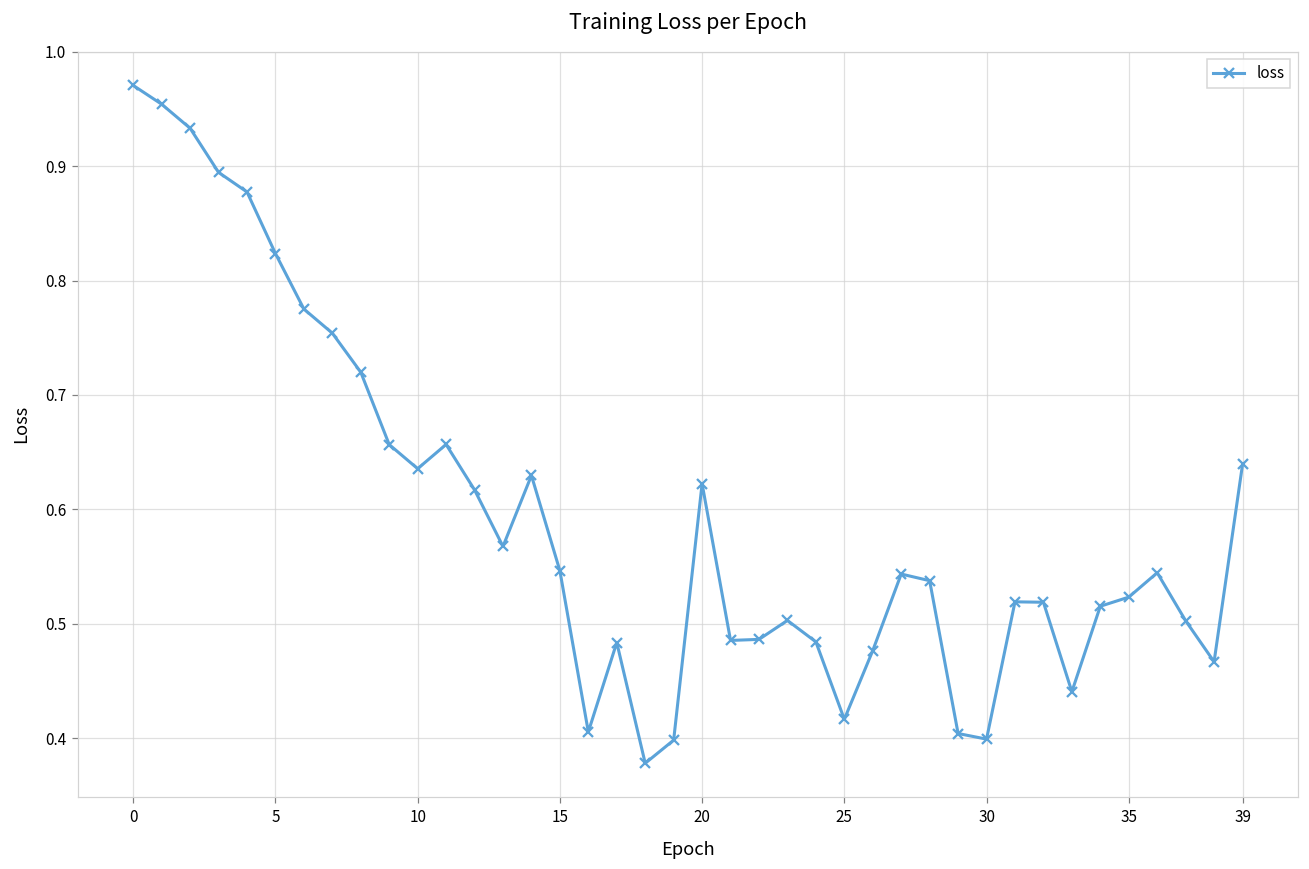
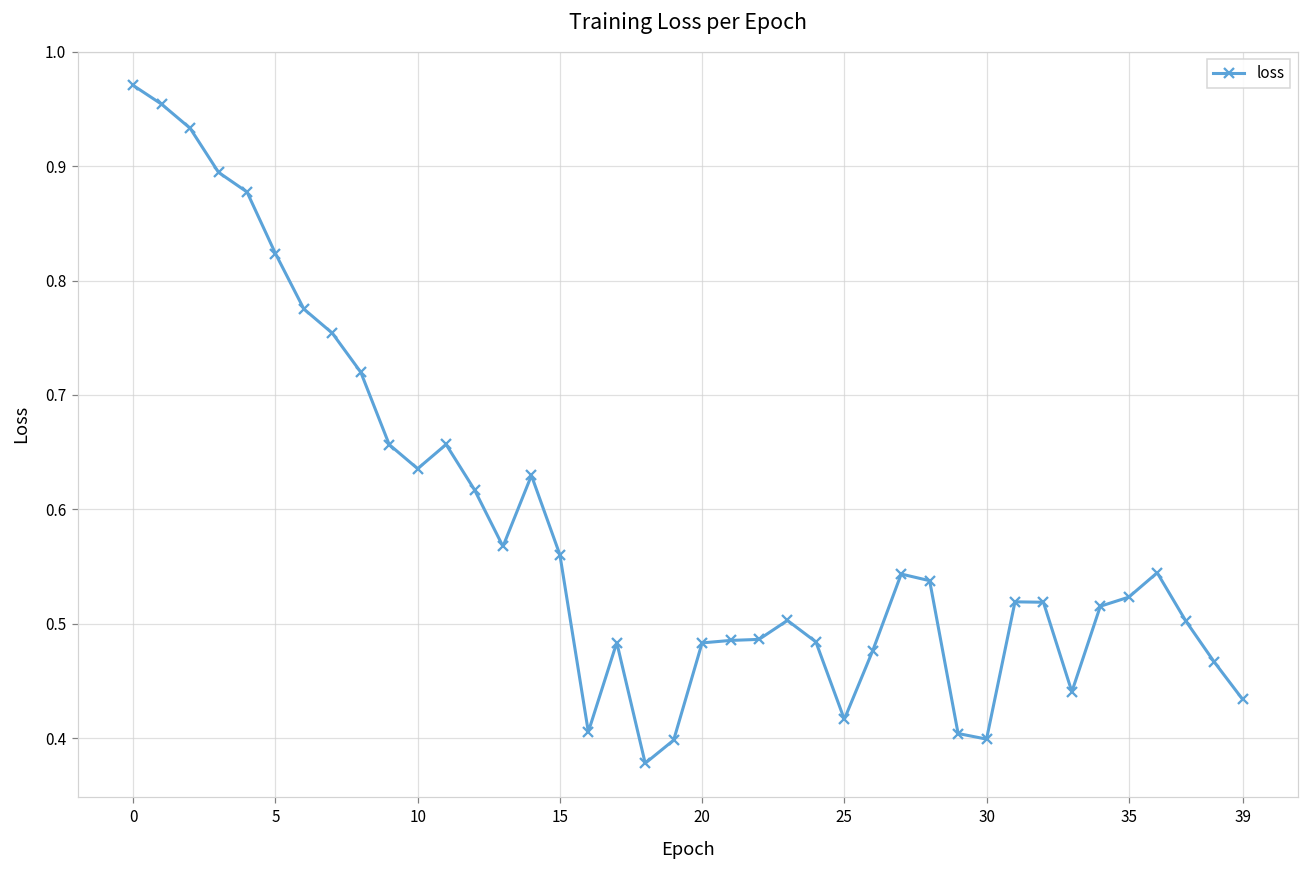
15: 0.546 -> 0.560
20: 0.622 -> 0.483
39: 0.639 -> 0.434
